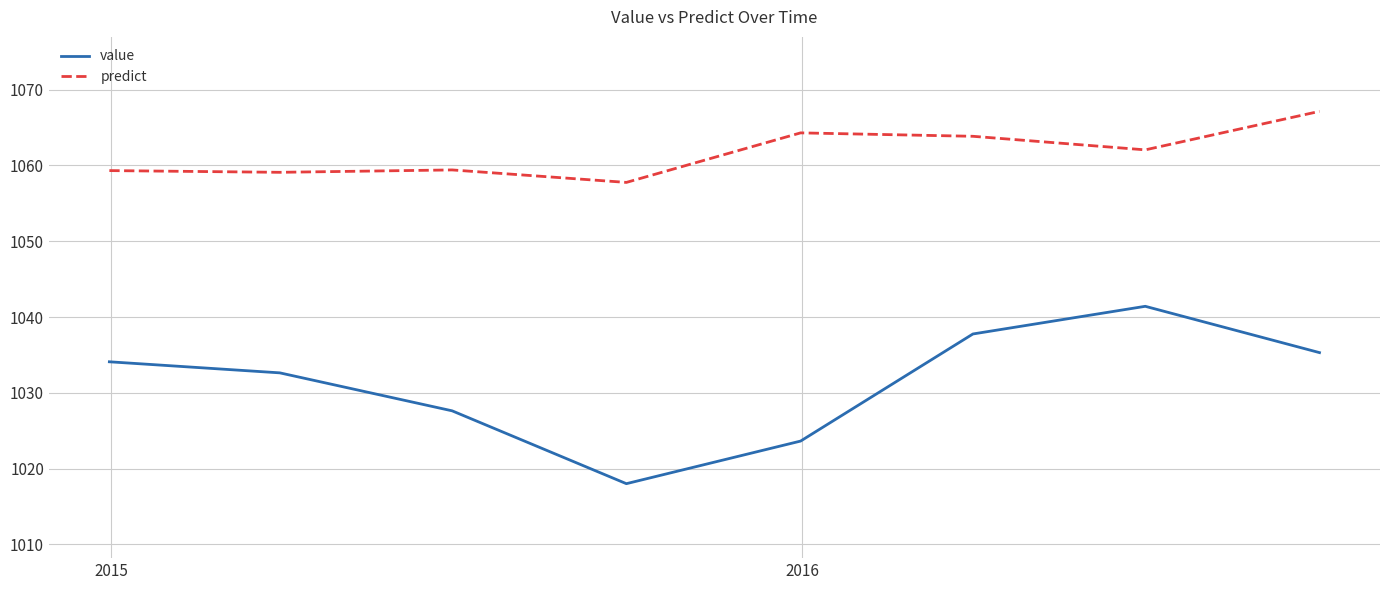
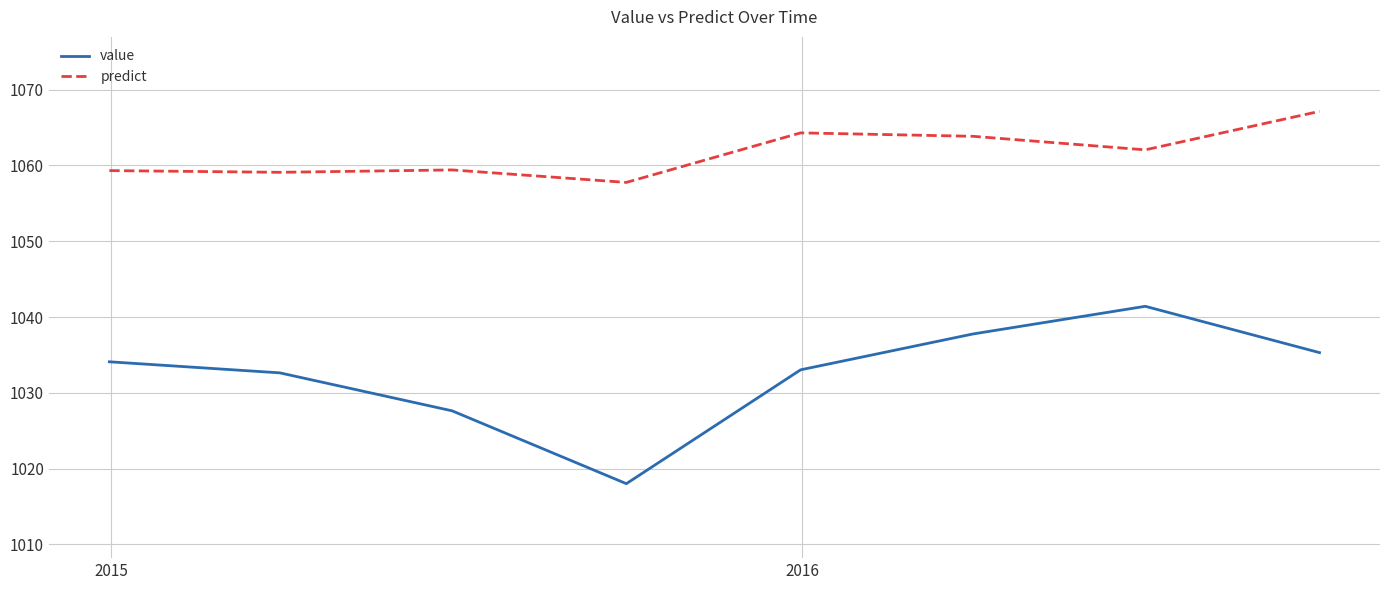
value, 2016: 1024 -> 1033
